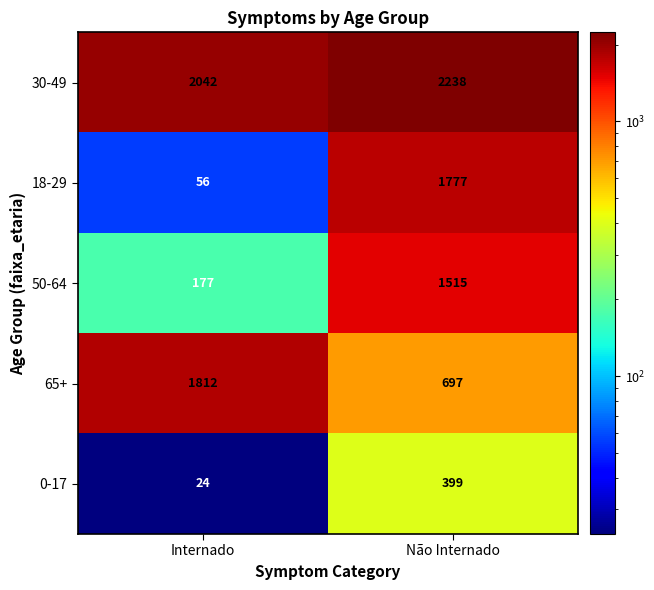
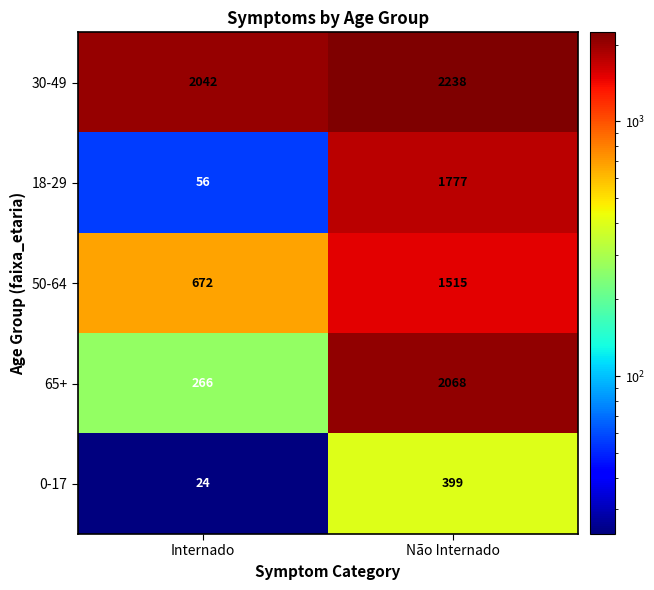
50-64, Internado: 177 -> 672
65+, Internado: 1812 -> 266
65+, Não Internado: 697 -> 2068
